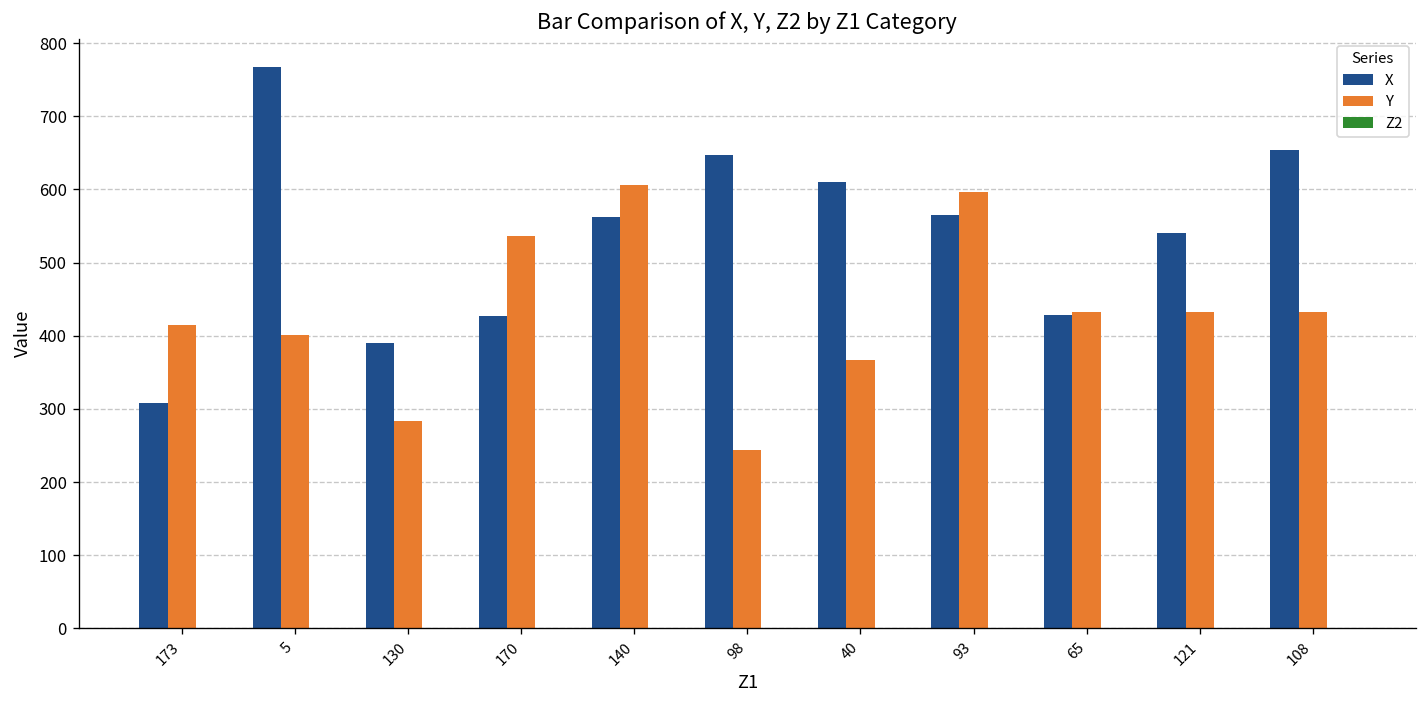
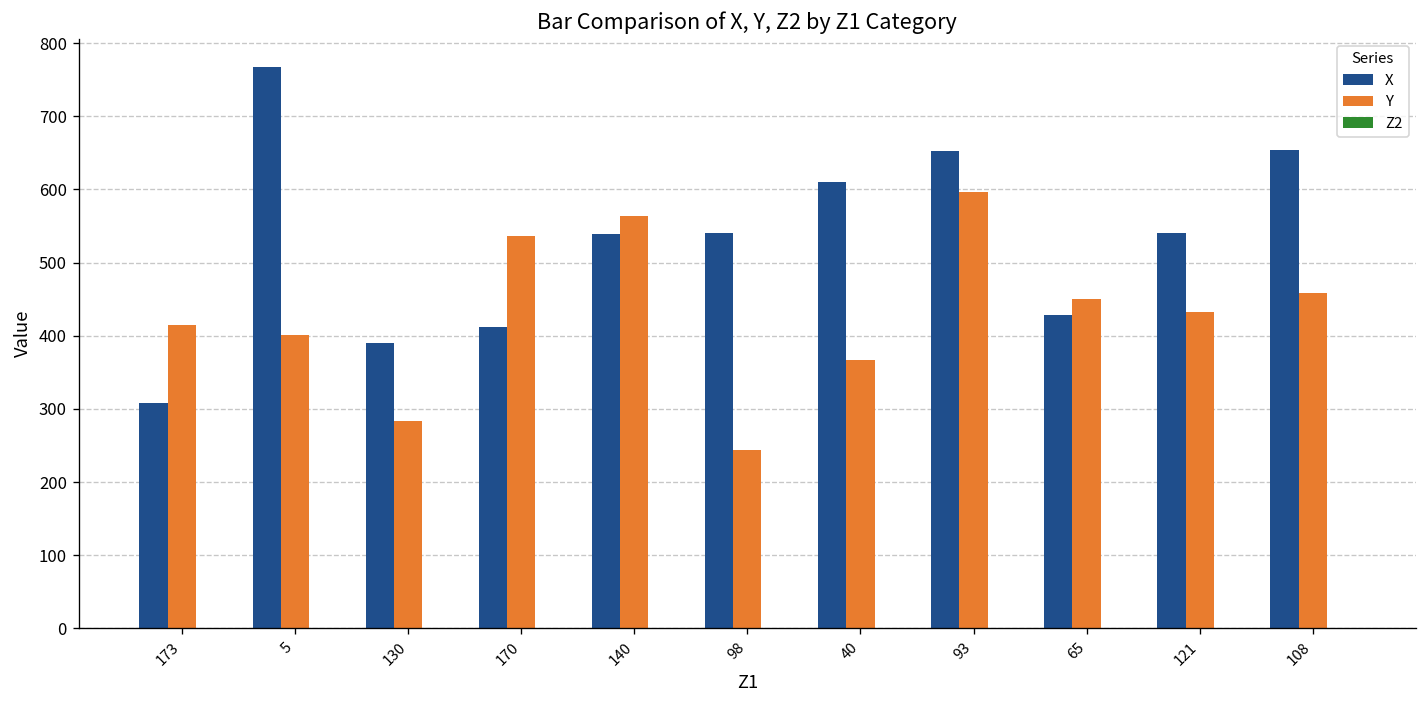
X, 170: 430 -> 410
X, 140: 560 -> 540
Y, 140: 610 -> 560
X, 98: 650 -> 540
X, 93: 570 -> 650
Y, 65: 430 -> 450
Y, 108: 430 -> 460
